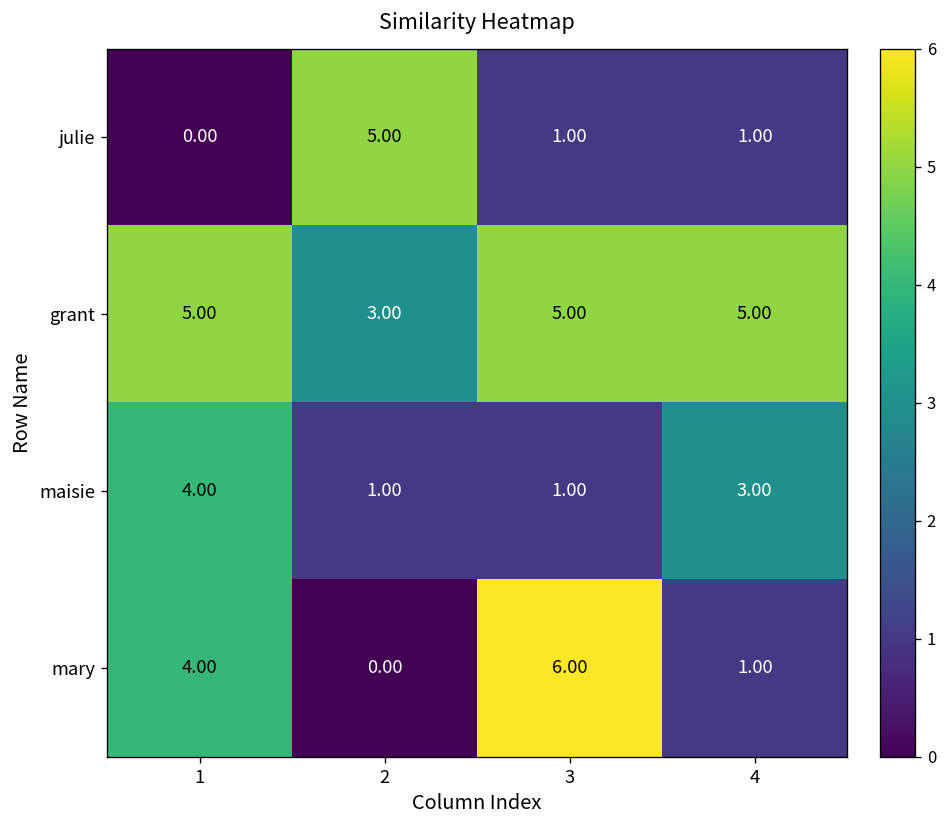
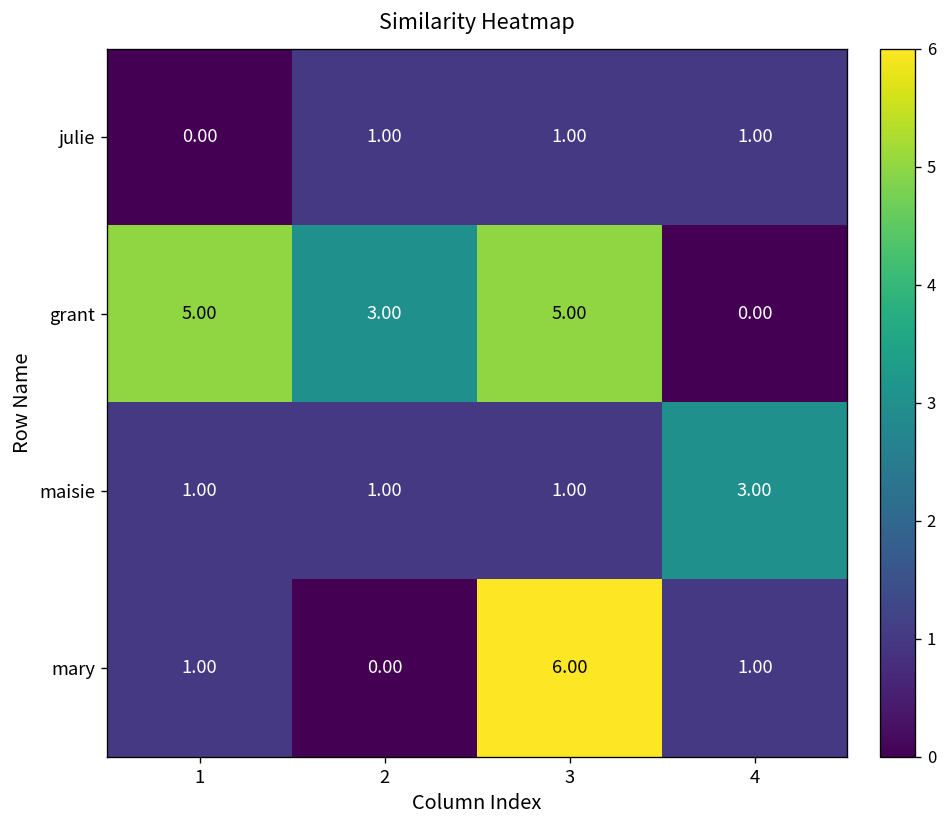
julie, 2: 5.00 -> 1.00
grant, 4: 5.00 -> 0.00
maisie, 1: 4.00 -> 1.00
mary, 1: 4.00 -> 1.00
